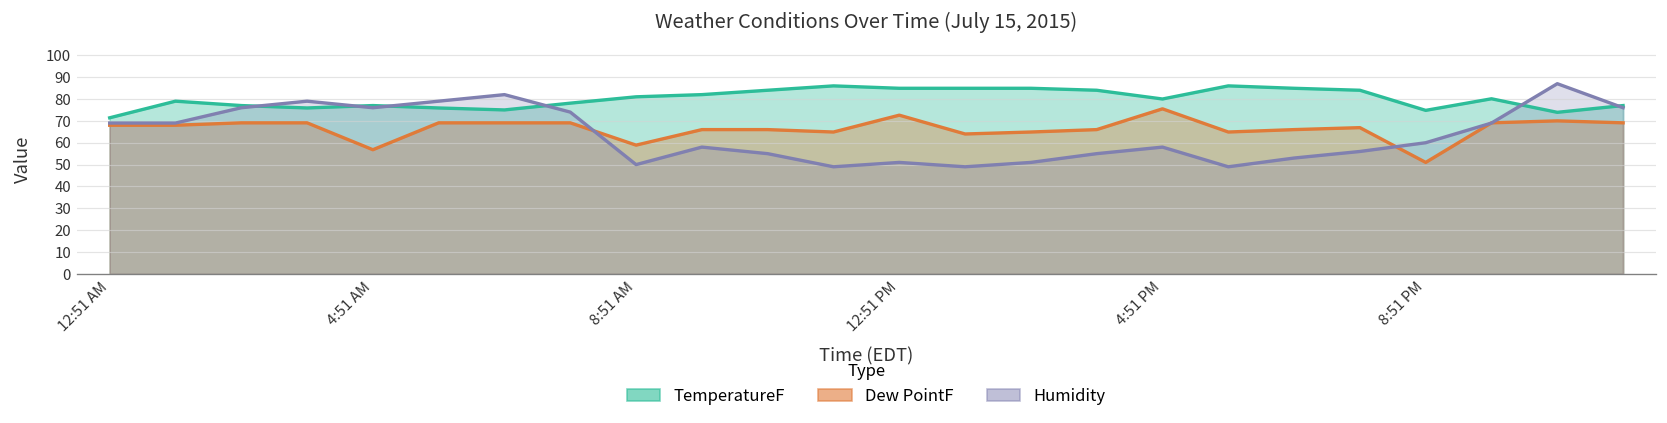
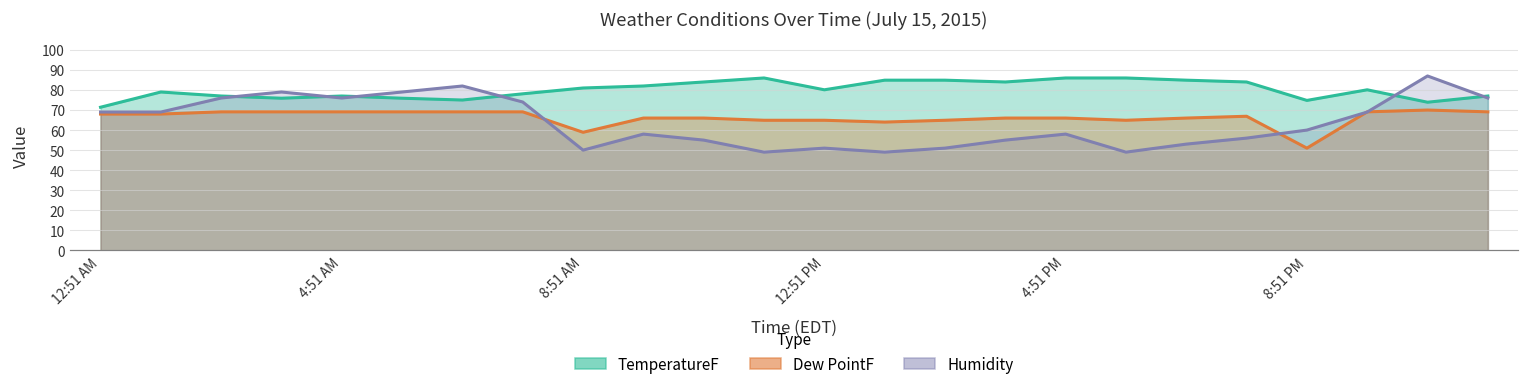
Dew PointF, 4:51 AM: 57 -> 69
TemperatureF, 12:51 PM: 85 -> 80
Dew PointF, 12:51 PM: 73 -> 65
TemperatureF, 4:51 PM: 80 -> 86
Dew PointF, 4:51 PM: 76 -> 66
